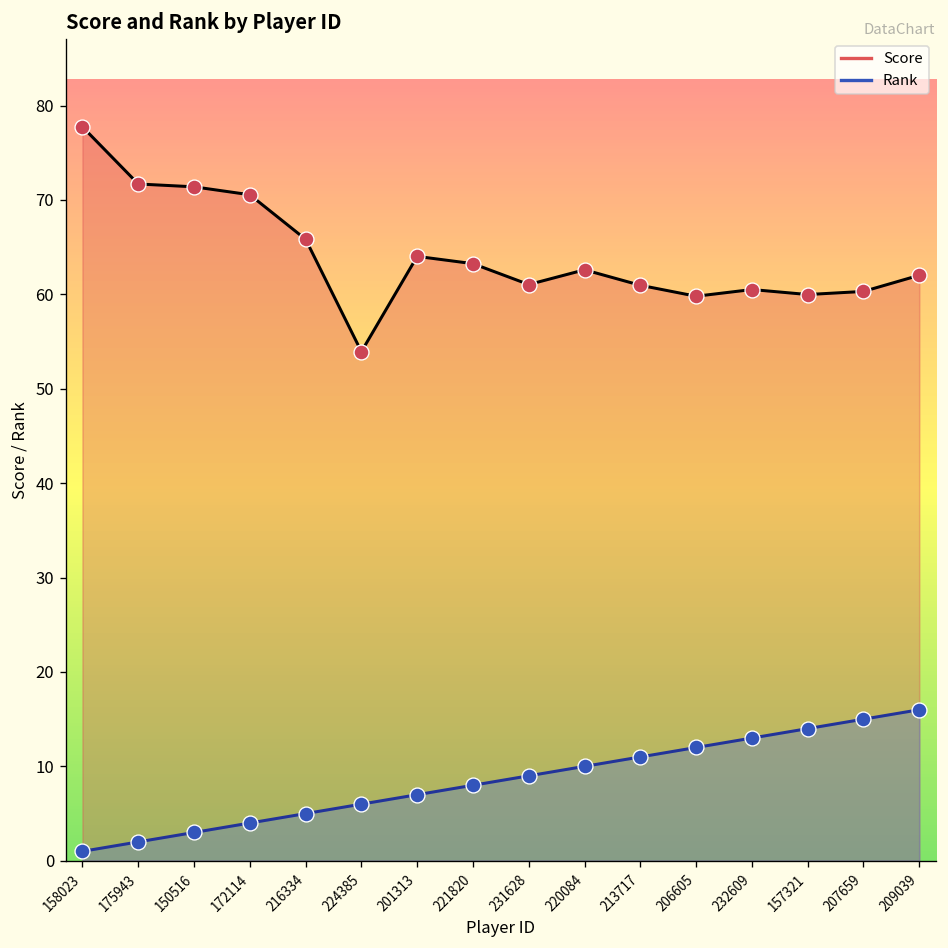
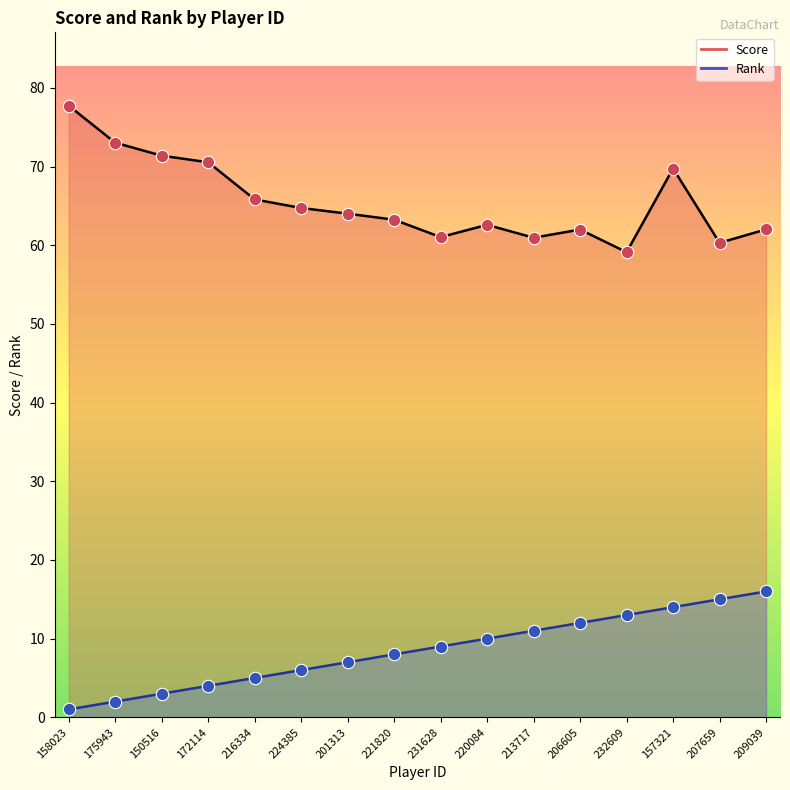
Score, 175943: 72 -> 73
Score, 224385: 54 -> 65
Score, 206605: 60 -> 62
Score, 232609: 61 -> 59
Score, 157321: 60 -> 70
